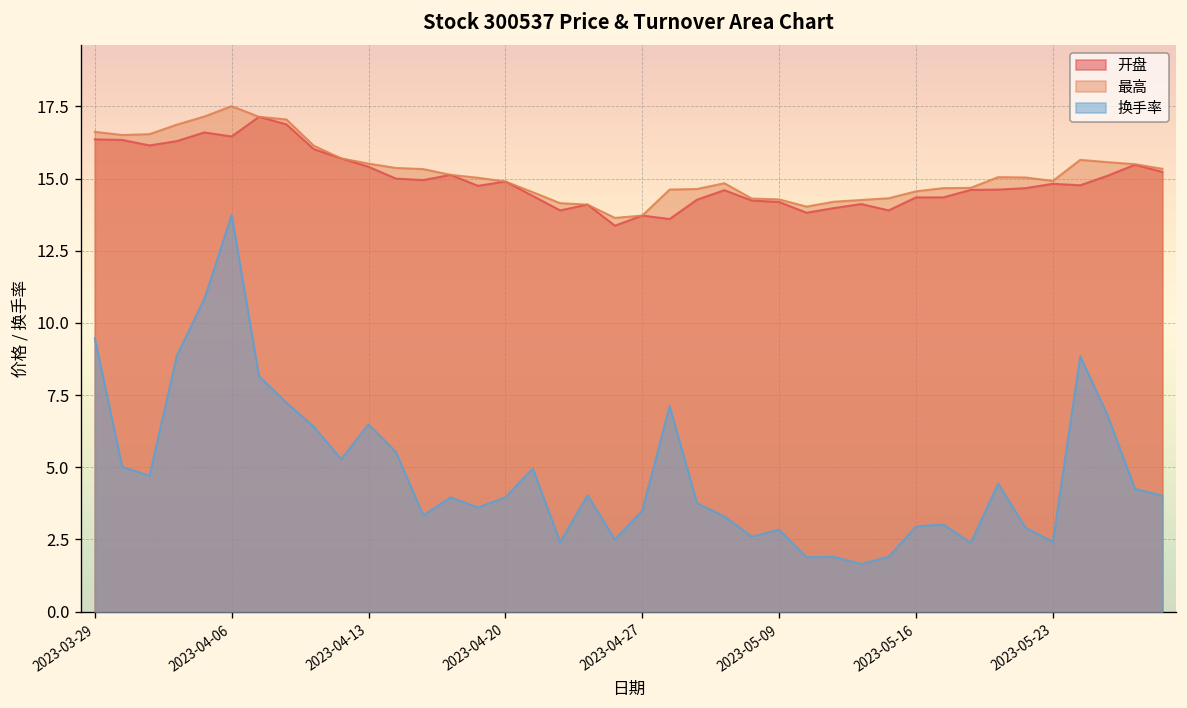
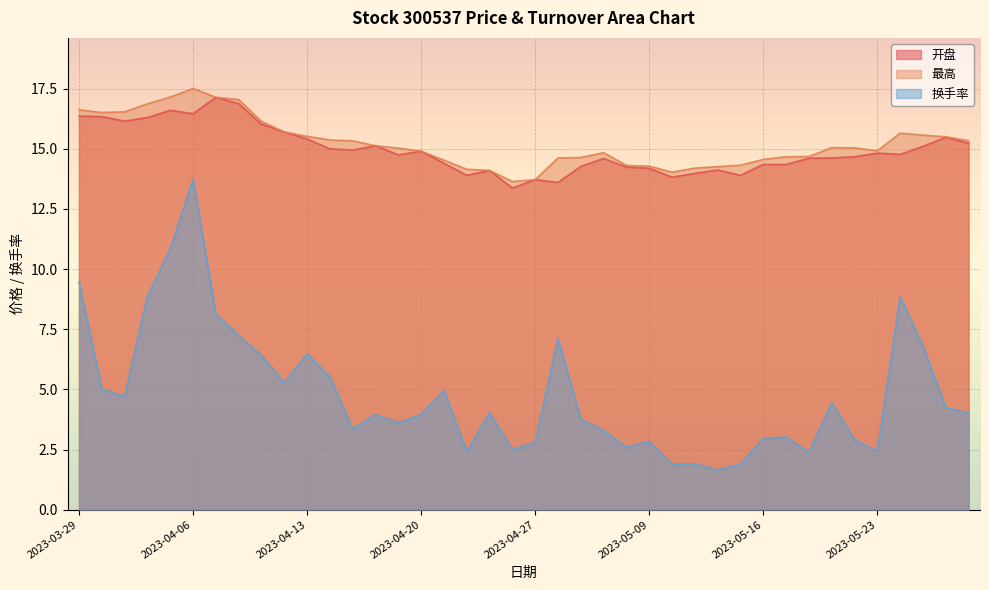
换手率, 2023-04-27: 3.5 -> 2.8
